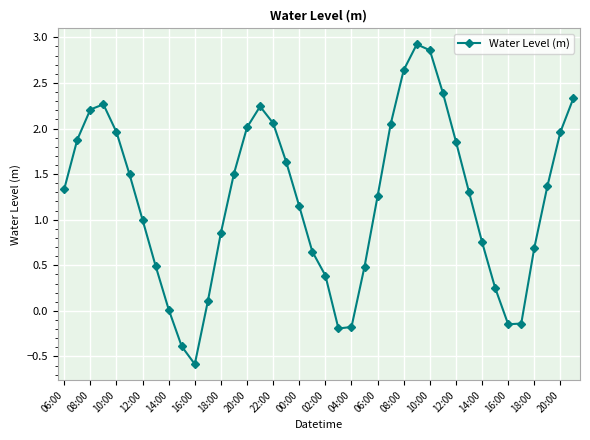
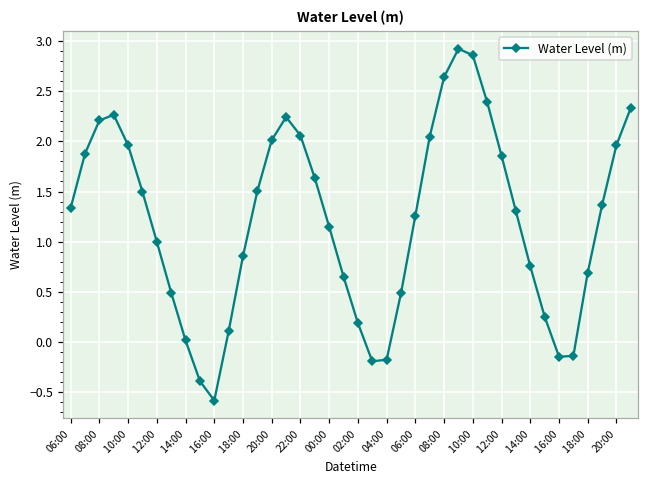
02:00: 0.4 -> 0.2
